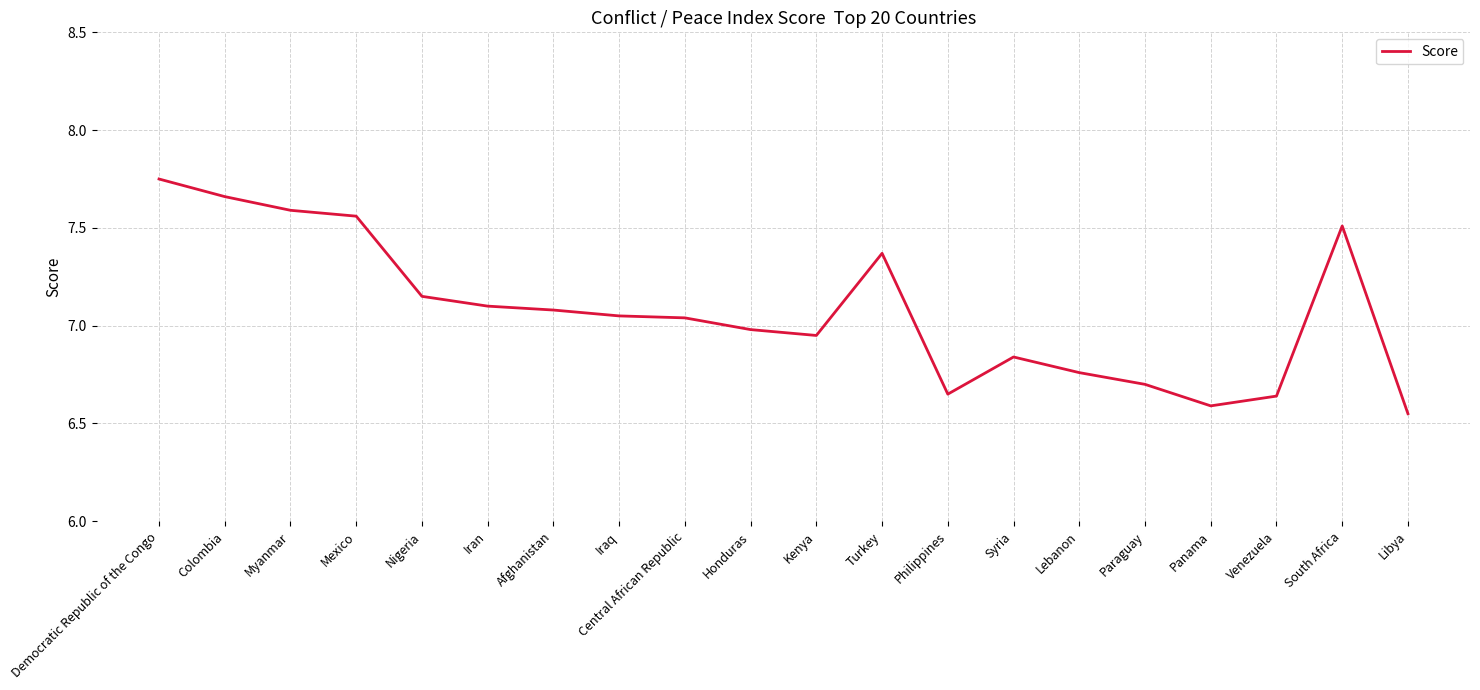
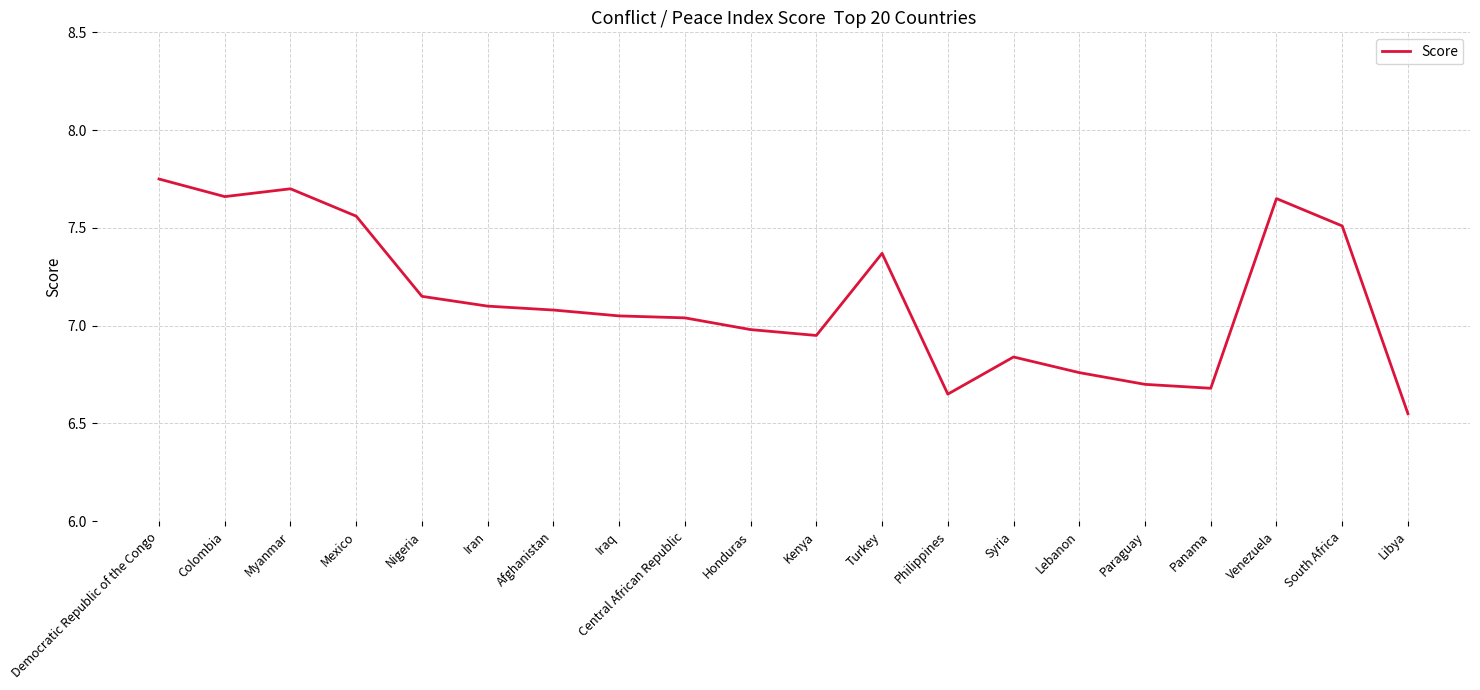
Myanmar: 7.59 -> 7.70
Panama: 6.59 -> 6.68
Venezuela: 6.64 -> 7.65
